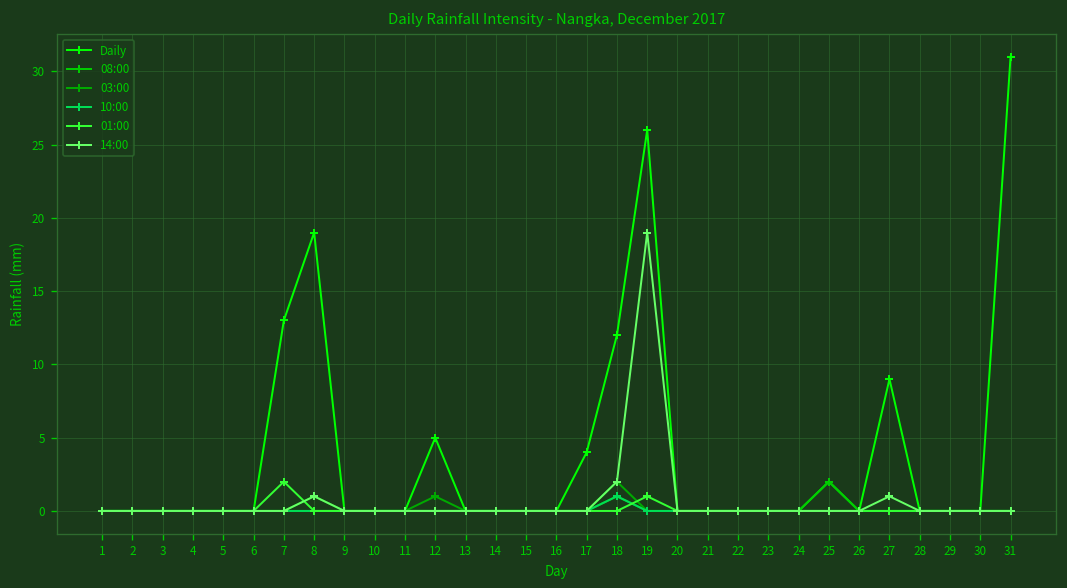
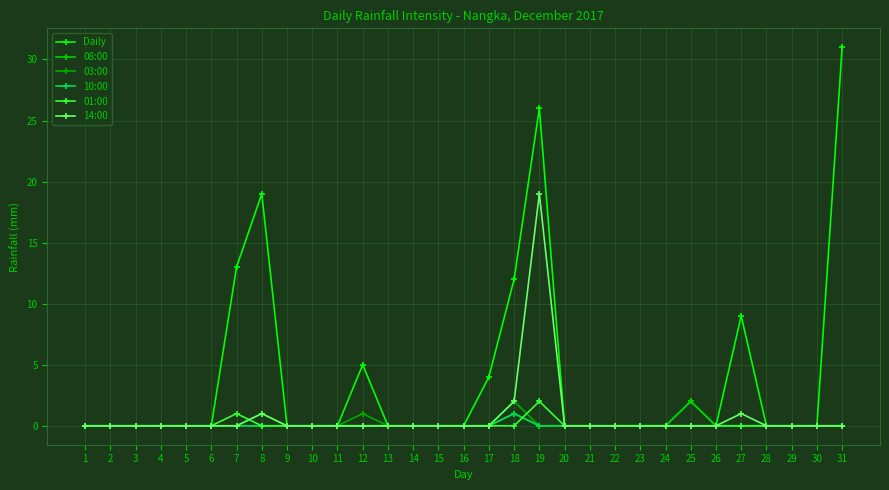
01:00, 7: 2 -> 1
01:00, 19: 1 -> 2
